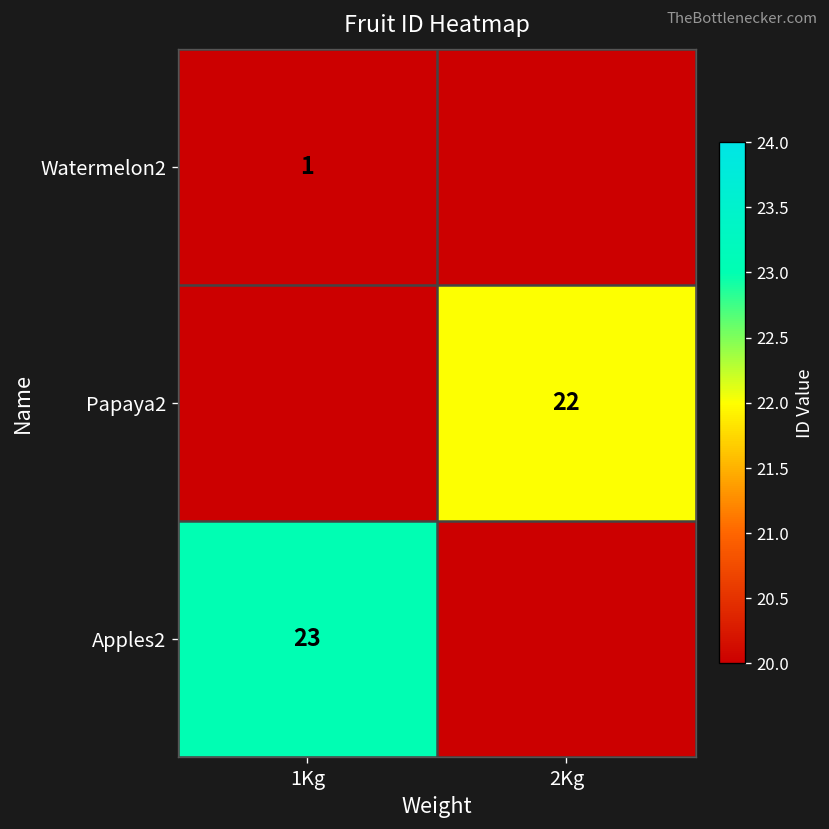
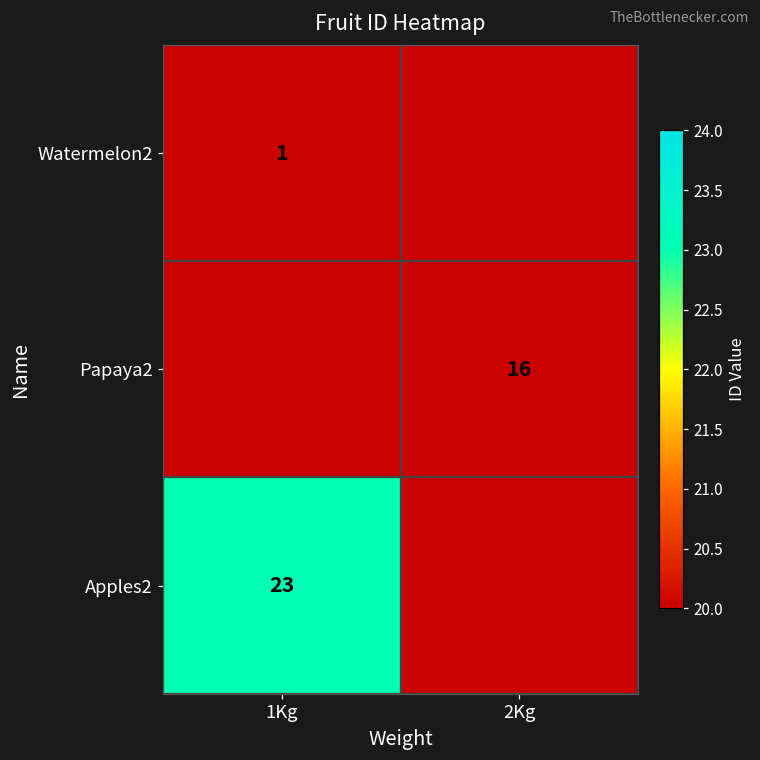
Papaya2, 2Kg: 22 -> 16
